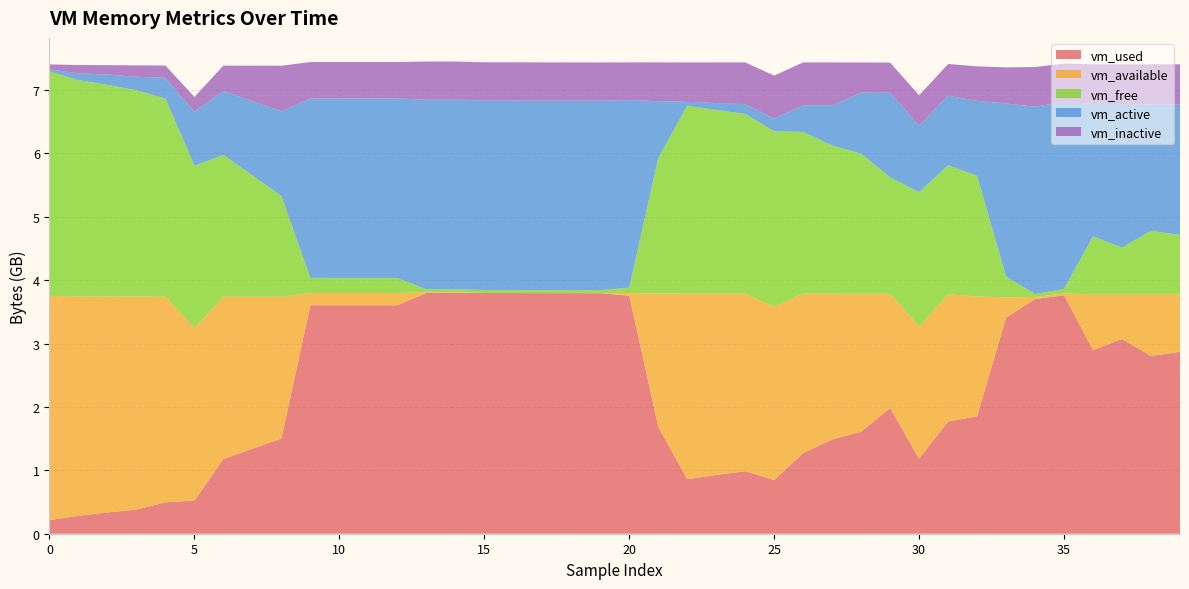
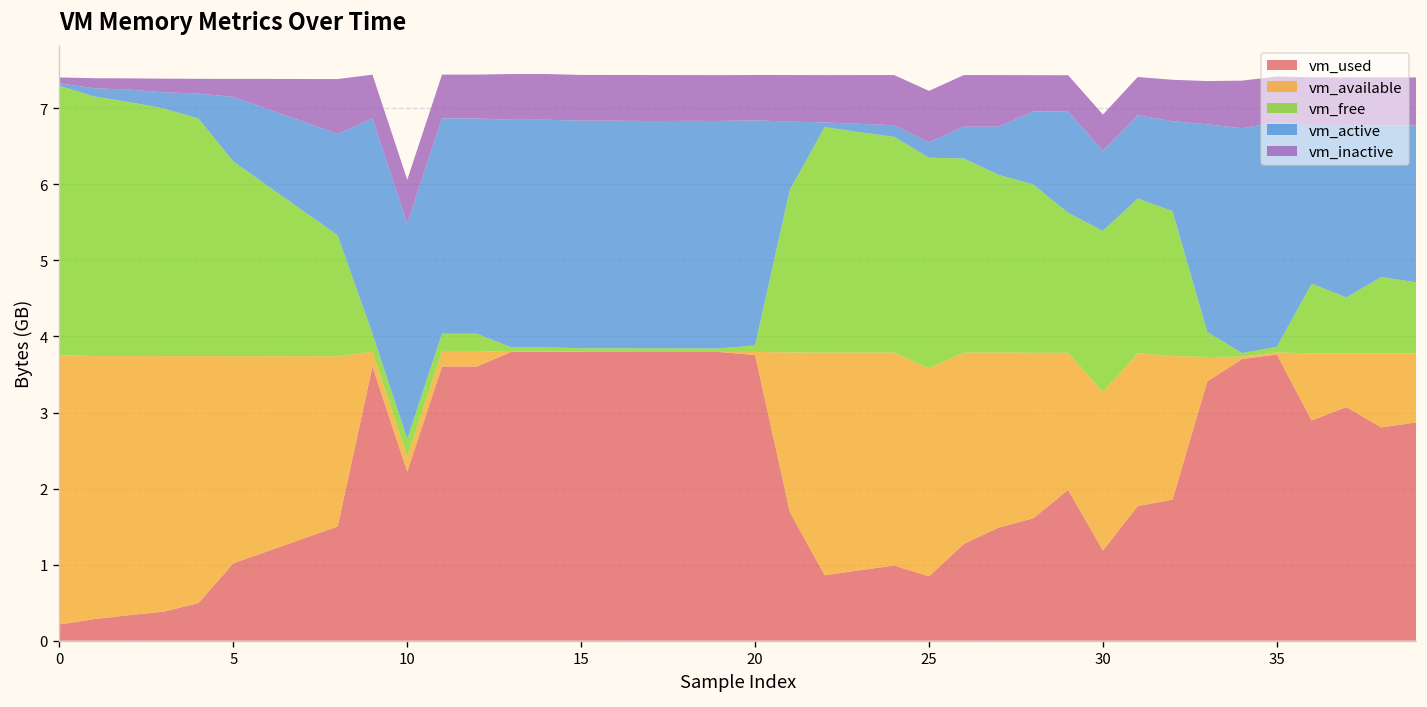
vm_used, 5: 0.5 -> 1.0
vm_used, 10: 3.6 -> 2.2
